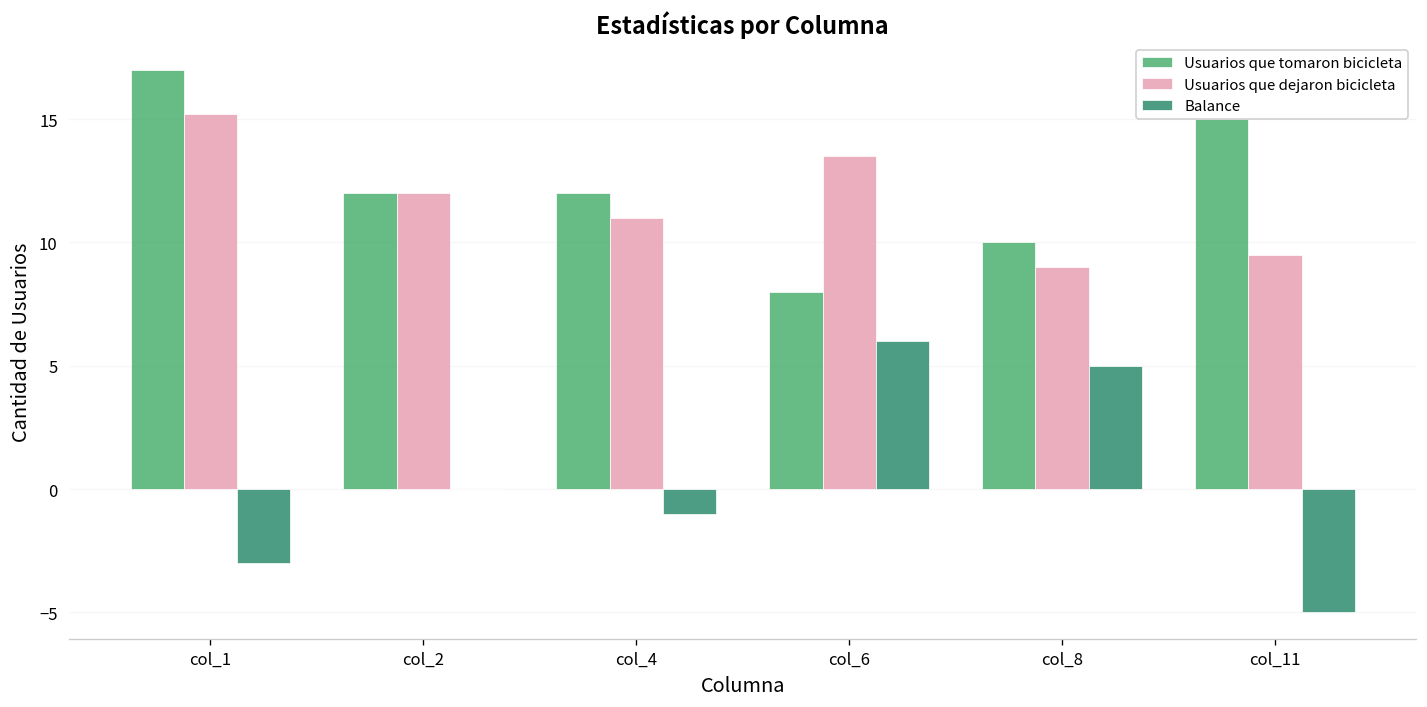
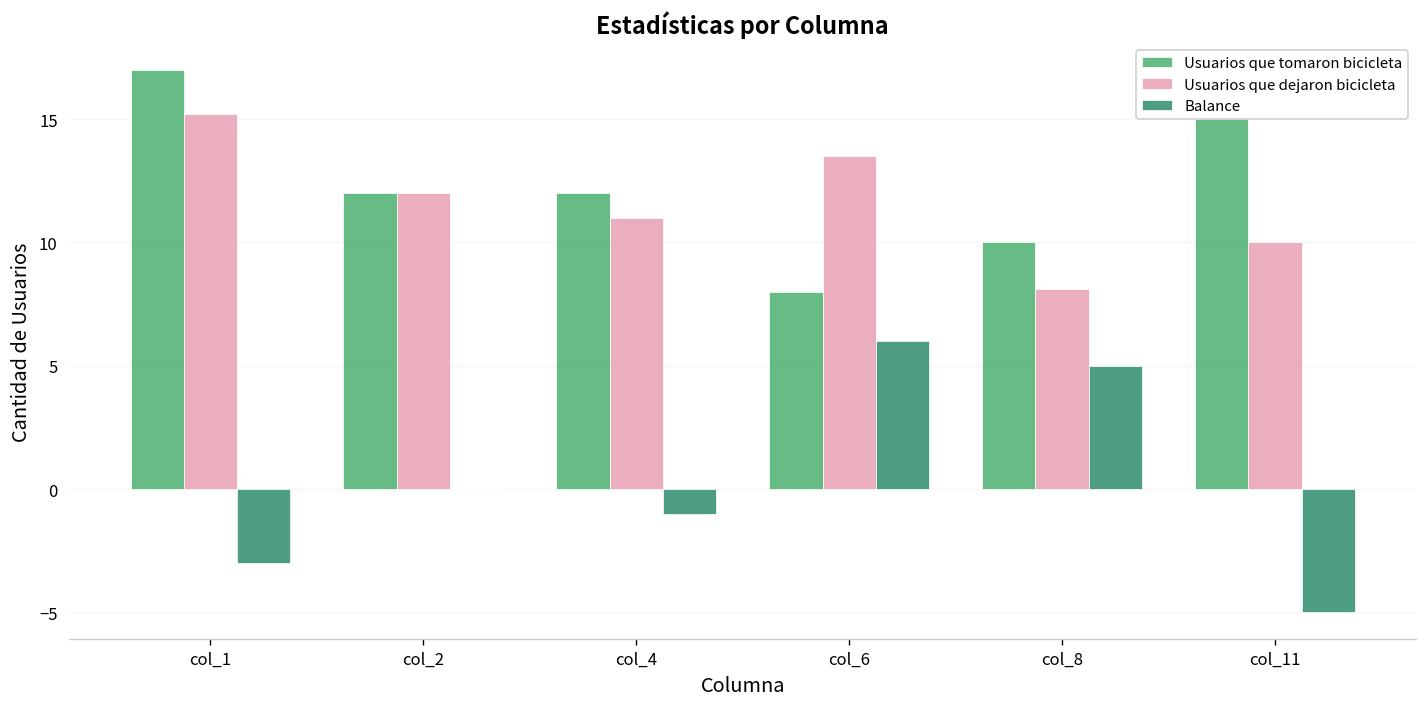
Usuarios que dejaron bicicleta, col_8: 9.0 -> 8.1
Usuarios que dejaron bicicleta, col_11: 9.5 -> 10.0
